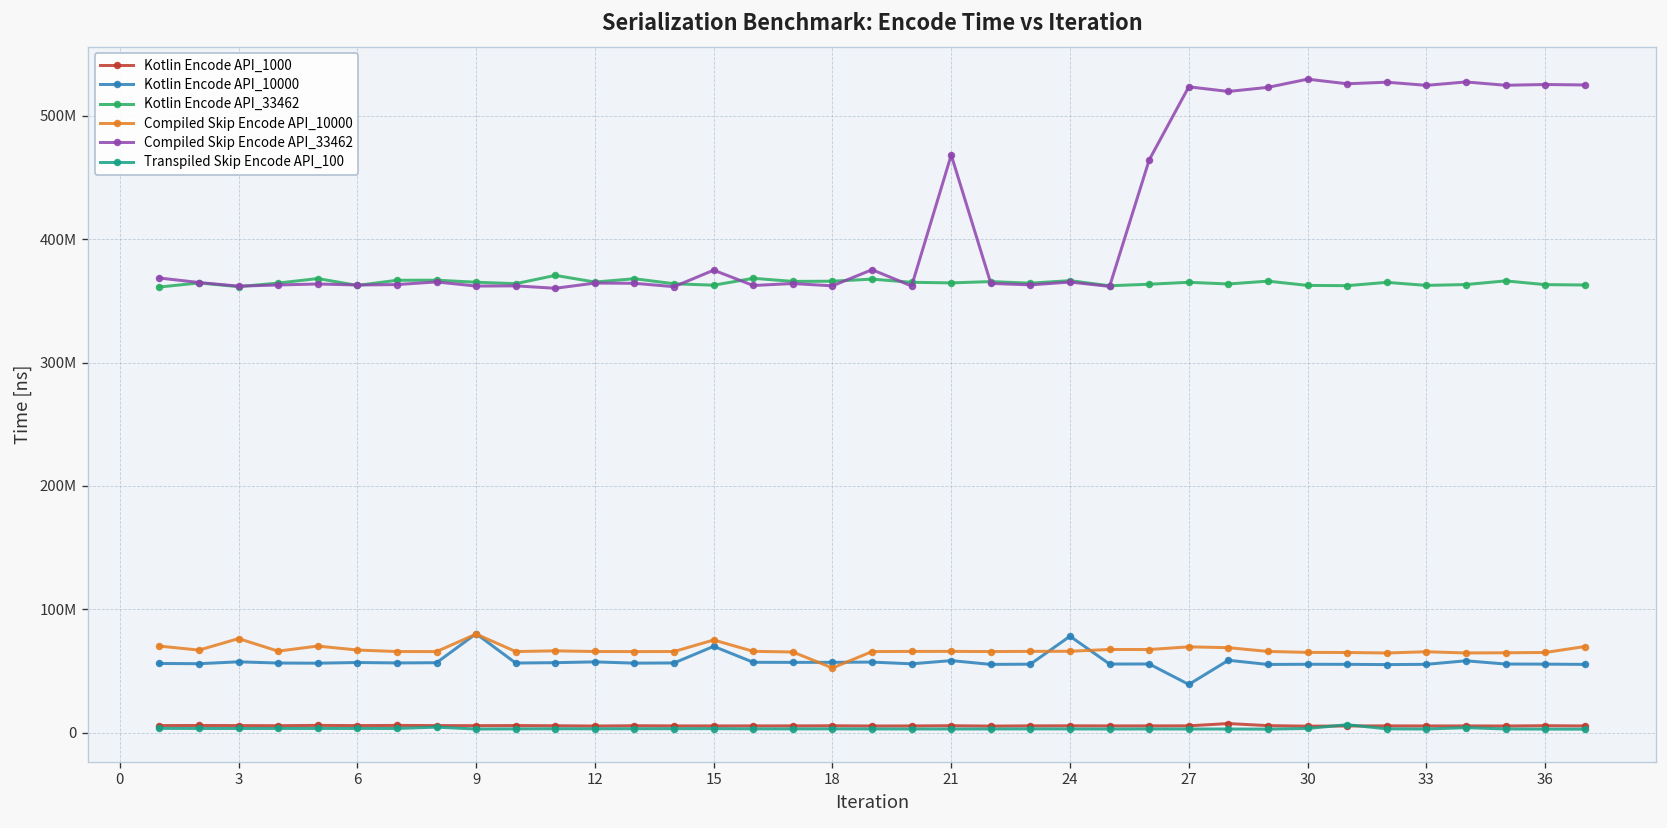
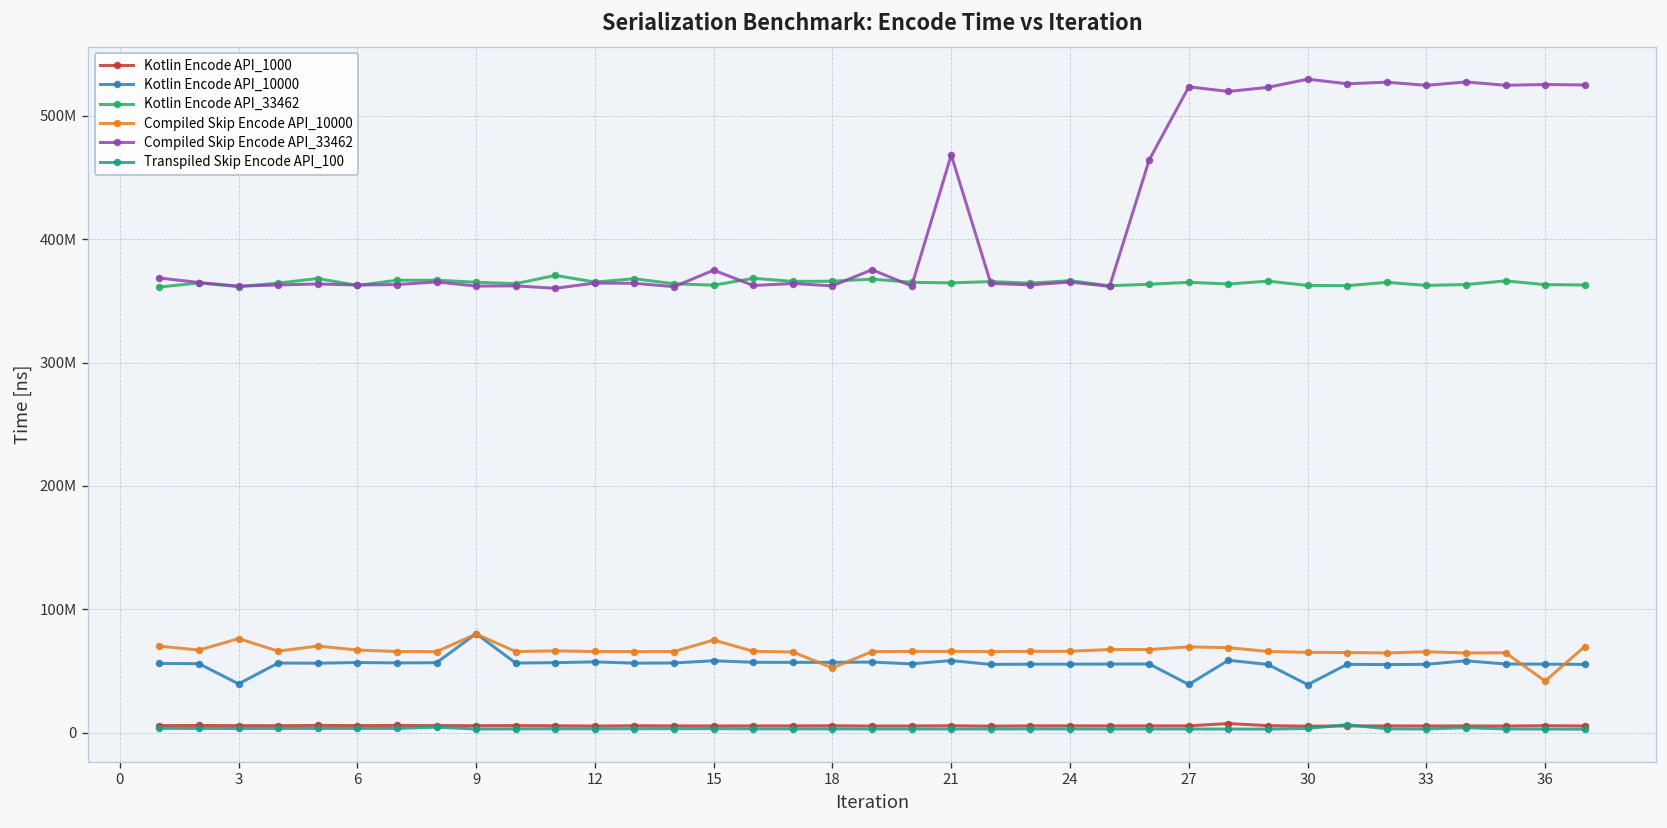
Kotlin Encode API_10000, 3: 57000000 -> 39000000
Kotlin Encode API_10000, 15: 70000000 -> 58000000
Kotlin Encode API_10000, 24: 78000000 -> 55000000
Kotlin Encode API_10000, 30: 55000000 -> 39000000
Compiled Skip Encode API_10000, 36: 65000000 -> 42000000
